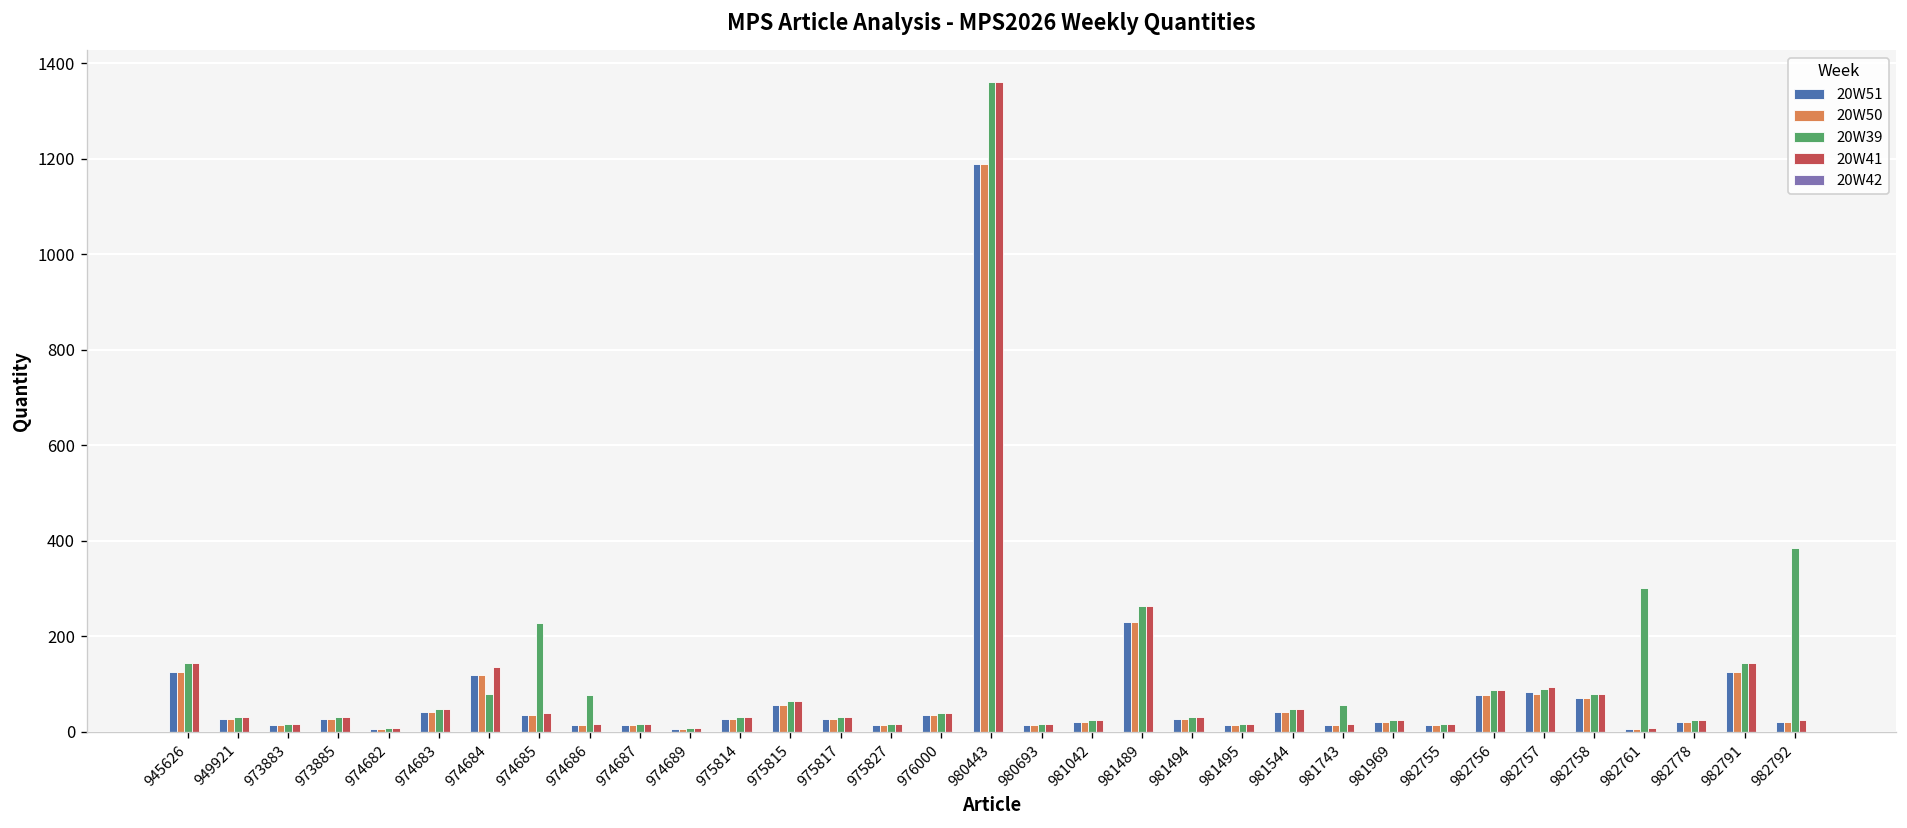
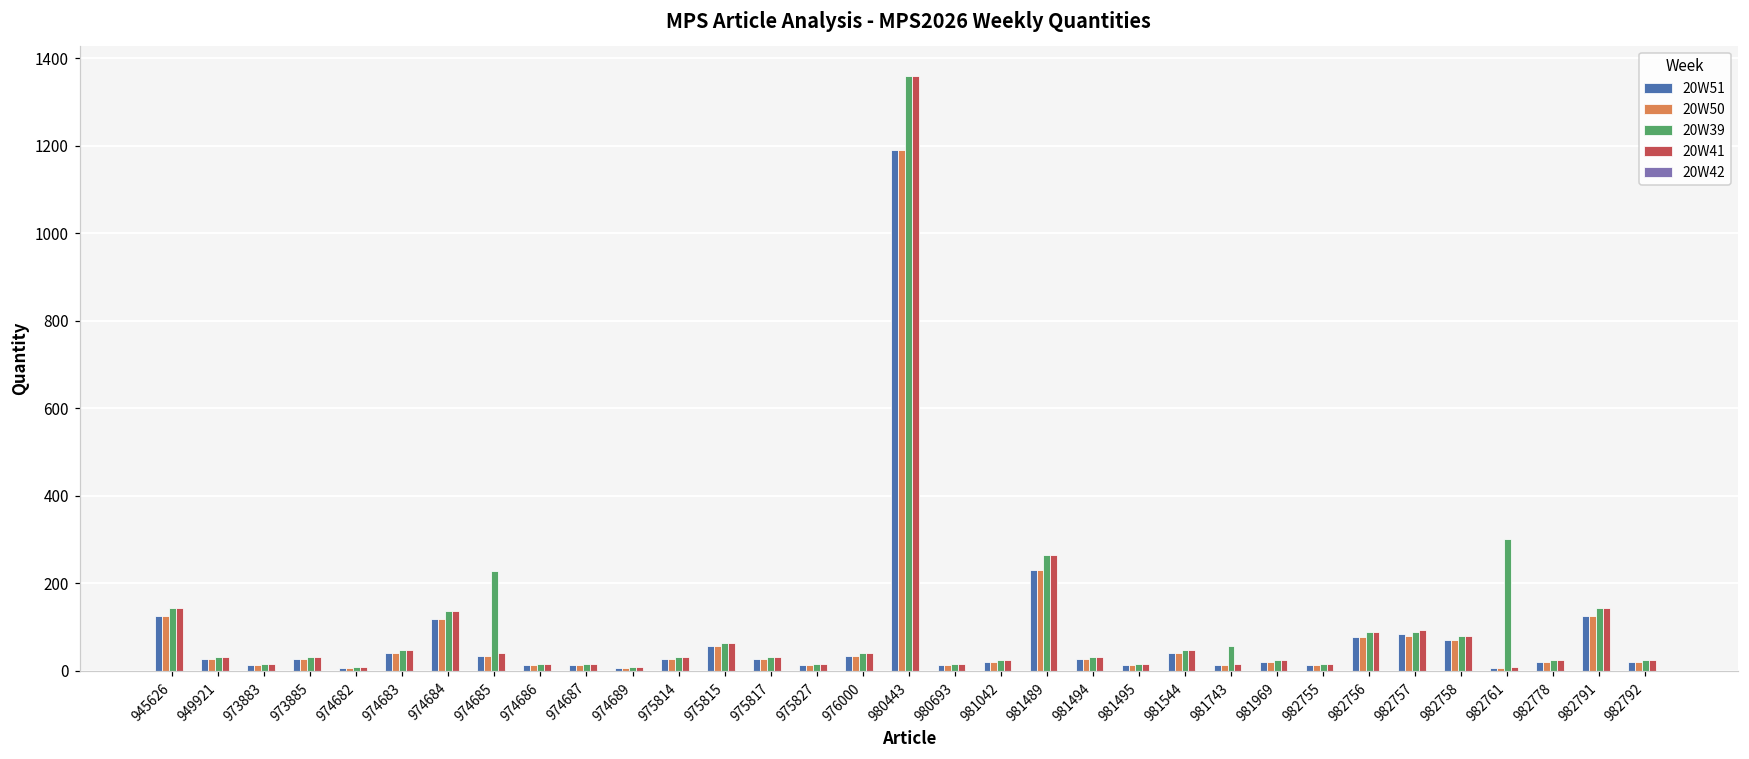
20W39, 974684: 80 -> 140
20W39, 974686: 80 -> 20
20W39, 982792: 390 -> 20
